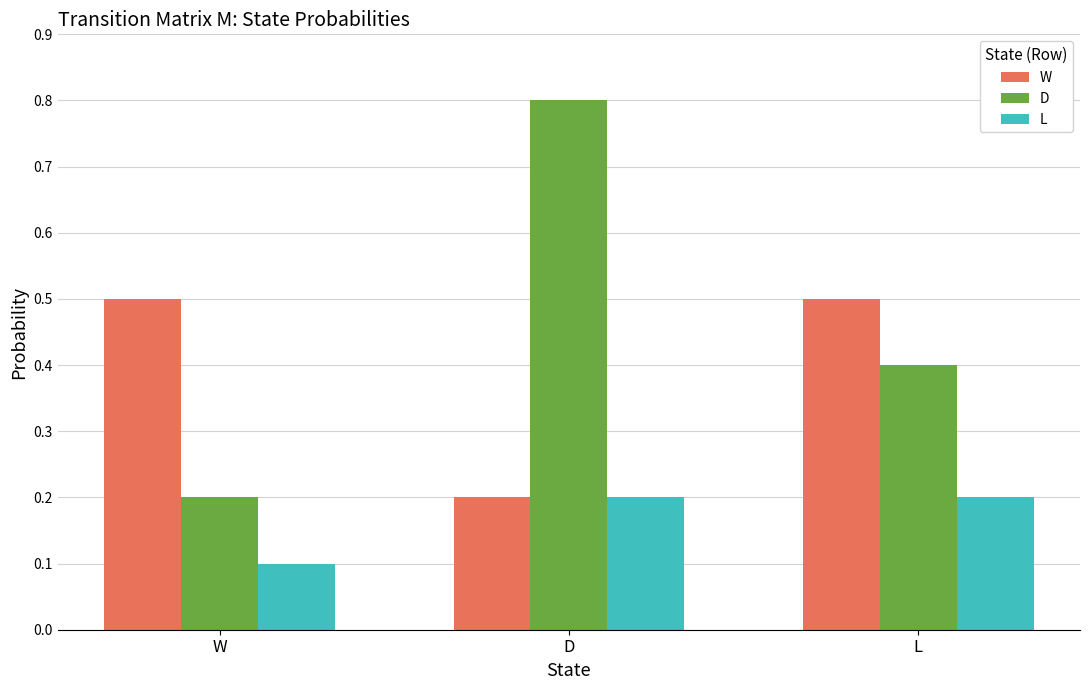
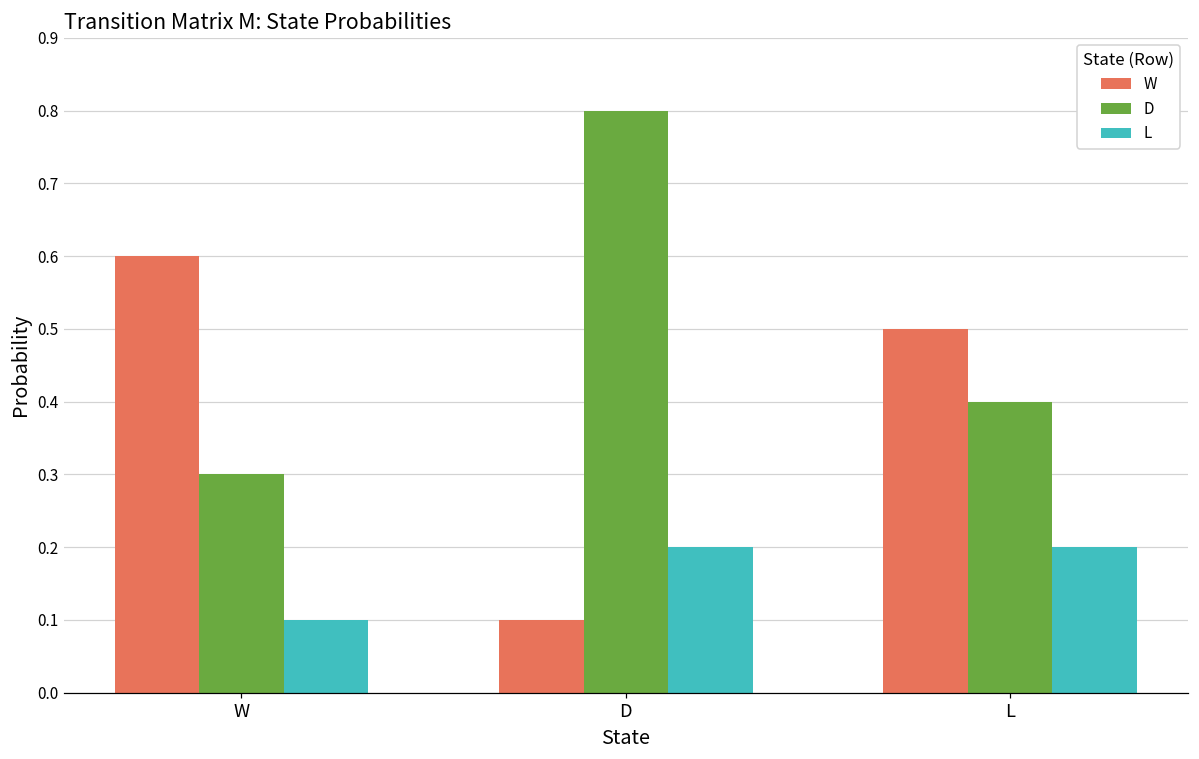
W, W: 0.5 -> 0.6
D, W: 0.2 -> 0.3
W, D: 0.2 -> 0.1
